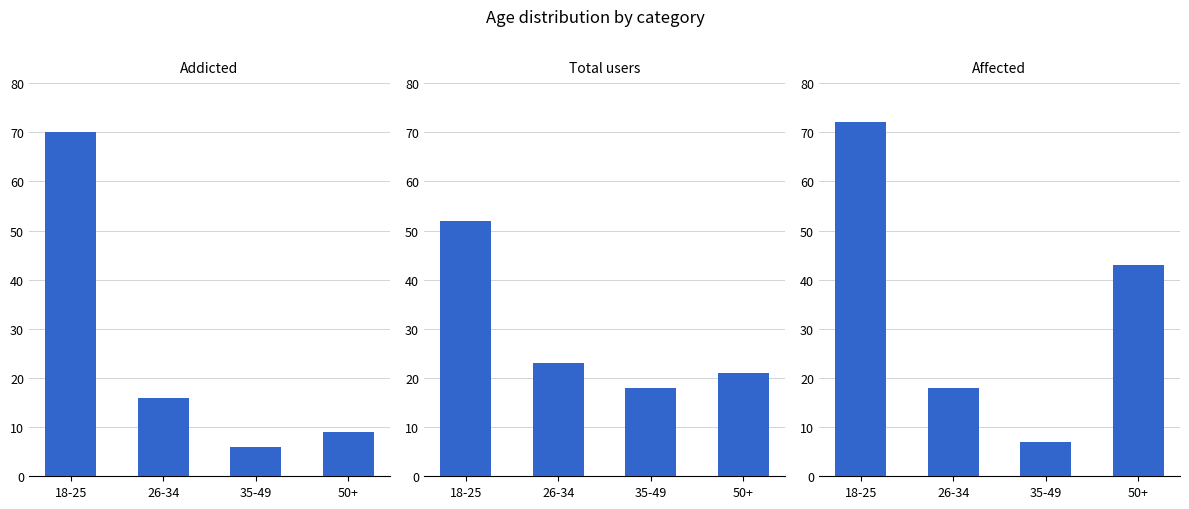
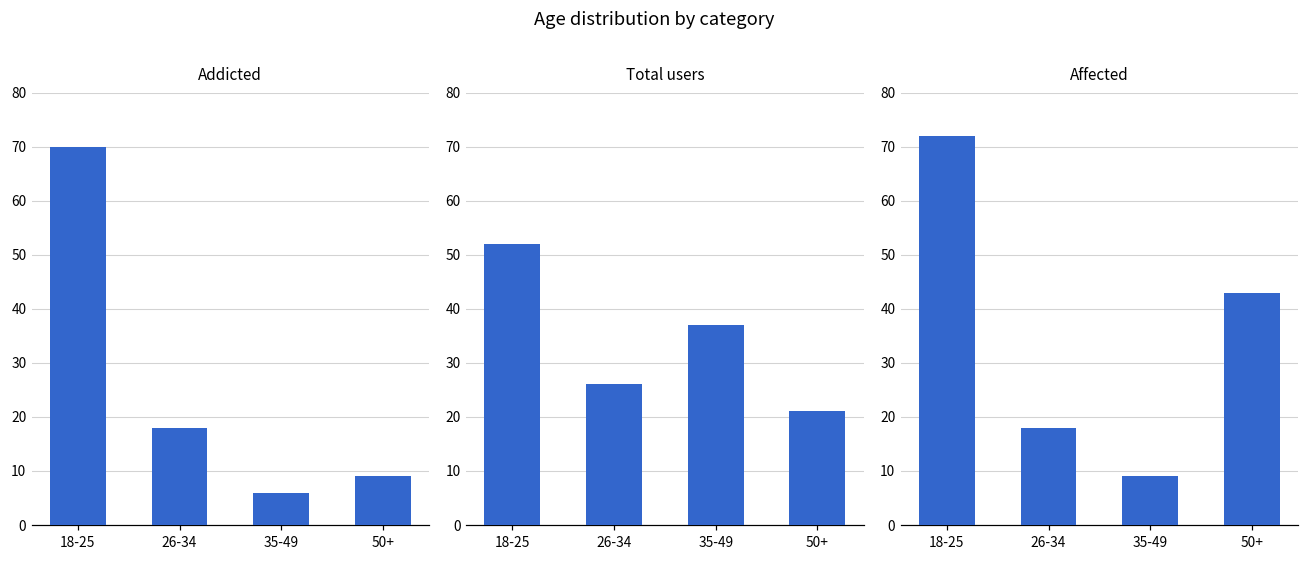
Addicted, 26-34: 16 -> 18
Total users, 26-34: 23 -> 26
Total users, 35-49: 18 -> 37
Affected, 35-49: 7 -> 9
